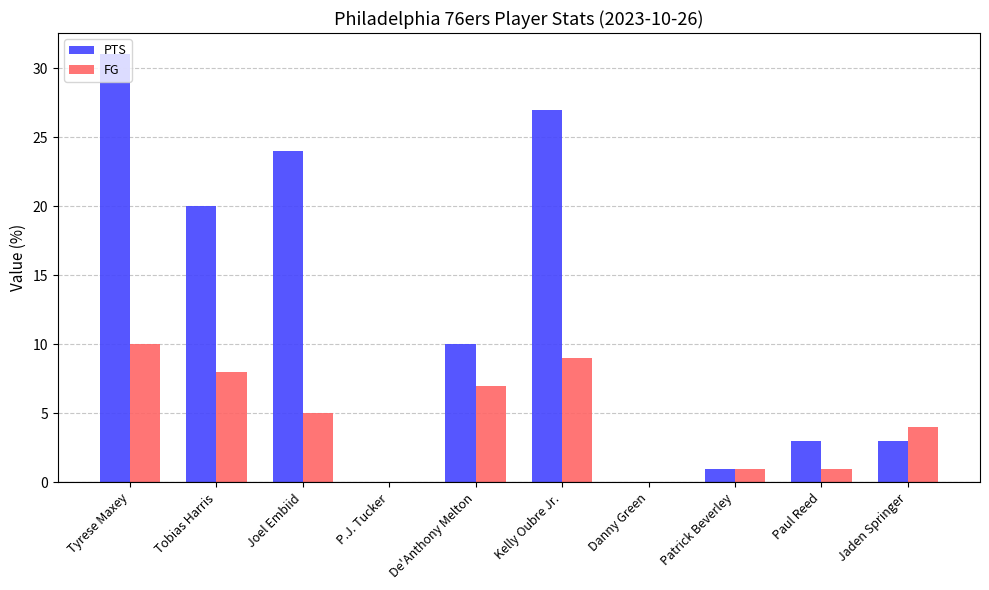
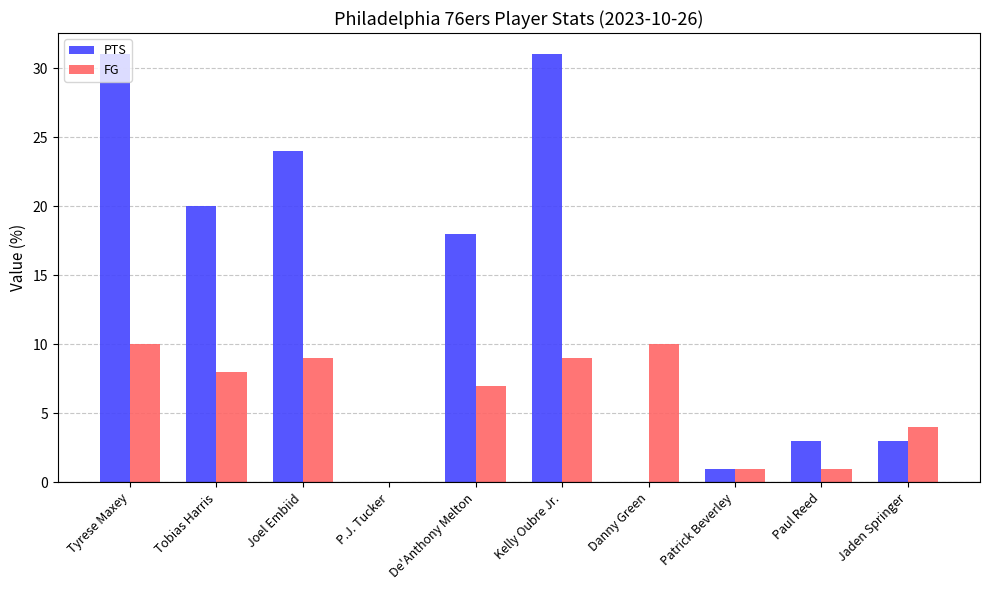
FG, Joel Embiid: 5 -> 9
PTS, De'Anthony Melton: 10 -> 18
PTS, Kelly Oubre Jr.: 27 -> 31
FG, Danny Green: 0 -> 10
